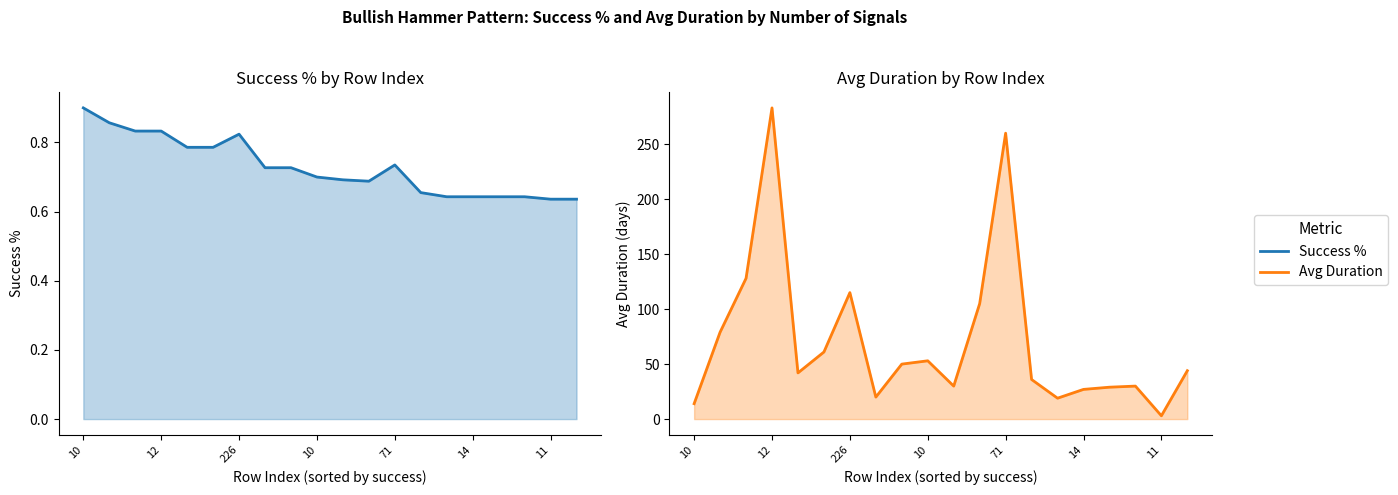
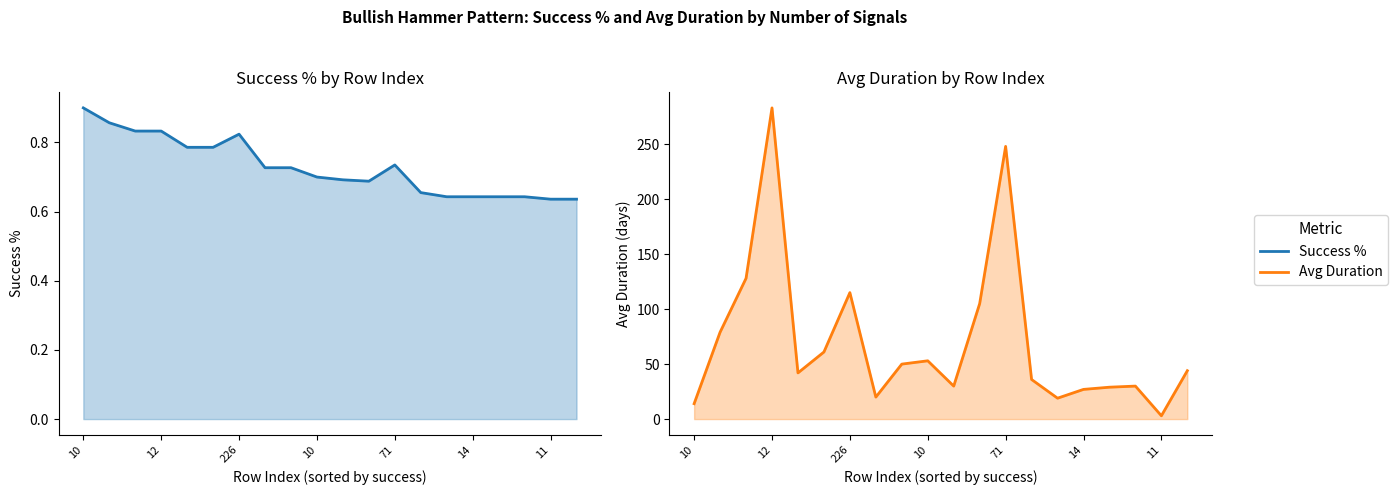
Avg Duration by Row Index, 71: 260 -> 248
